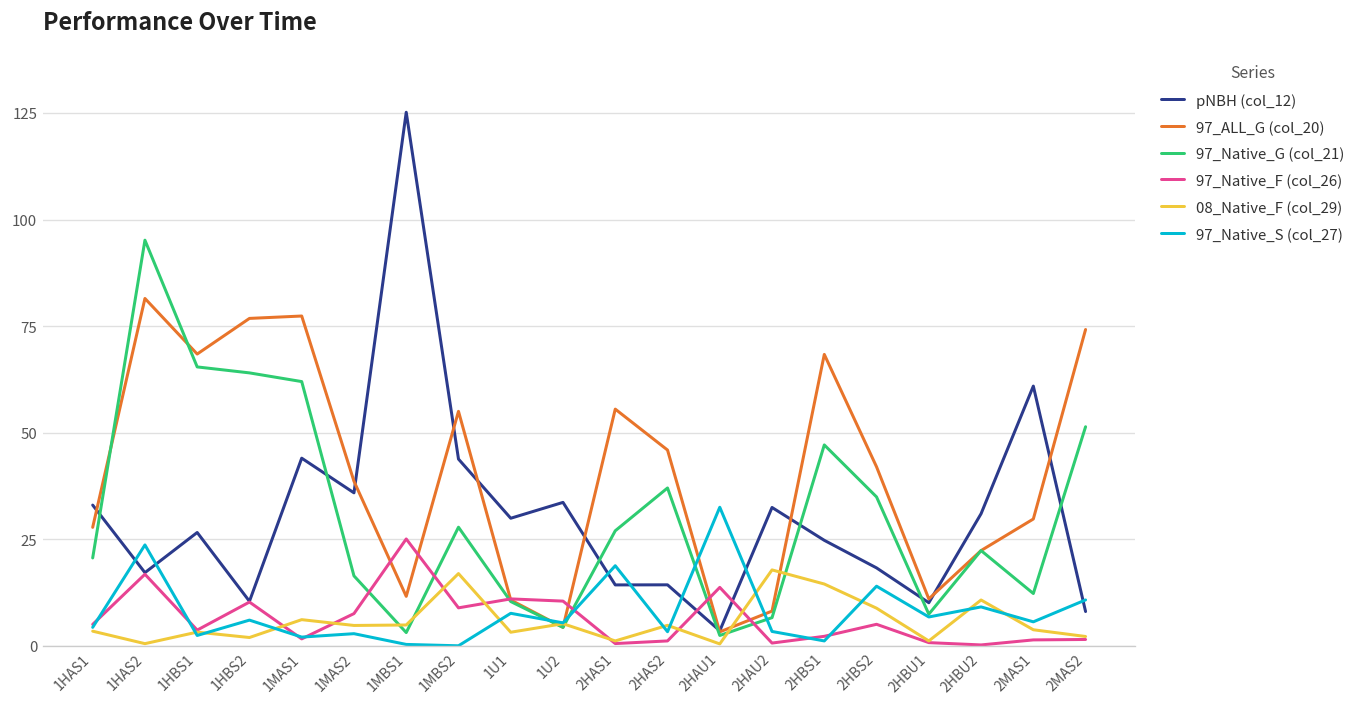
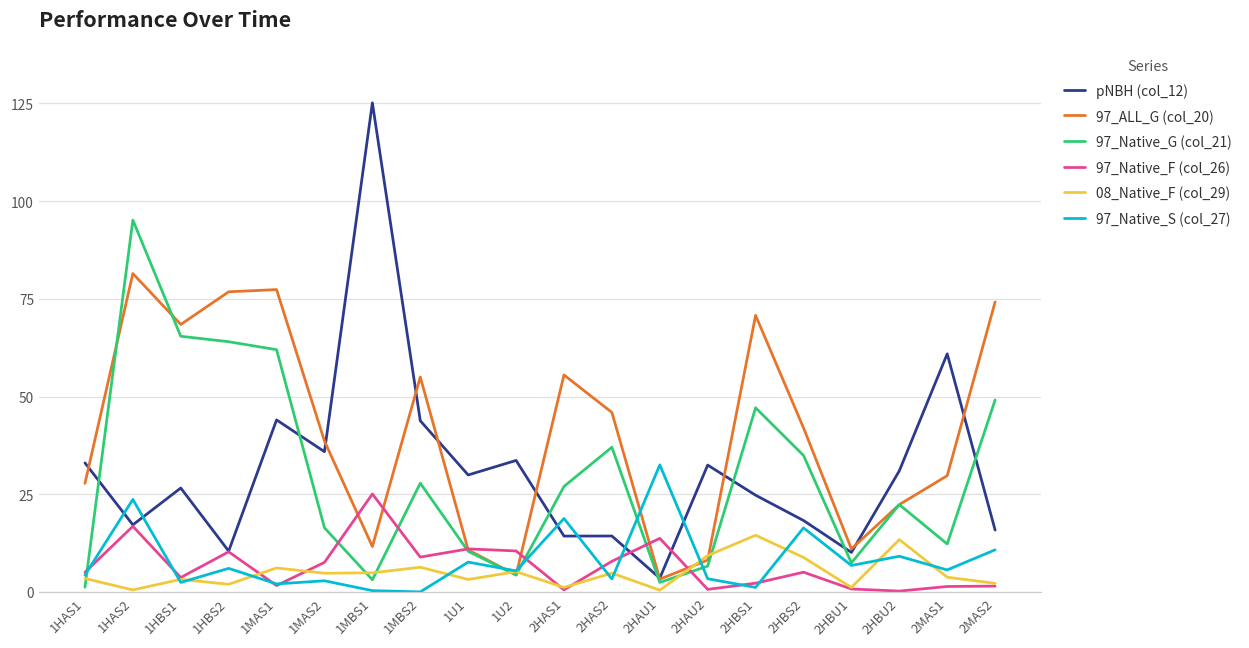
97_Native_G (col_21), 1HAS1: 21 -> 1
08_Native_F (col_29), 1MBS2: 17 -> 6
97_Native_F (col_26), 2HAS2: 1 -> 8
08_Native_F (col_29), 2HAU2: 18 -> 9
97_ALL_G (col_20), 2HBS1: 68 -> 71
97_Native_S (col_27), 2HBS2: 14 -> 16
08_Native_F (col_29), 2HBU2: 11 -> 13
pNBH (col_12), 2MAS2: 8 -> 16
97_Native_G (col_21), 2MAS2: 51 -> 49
